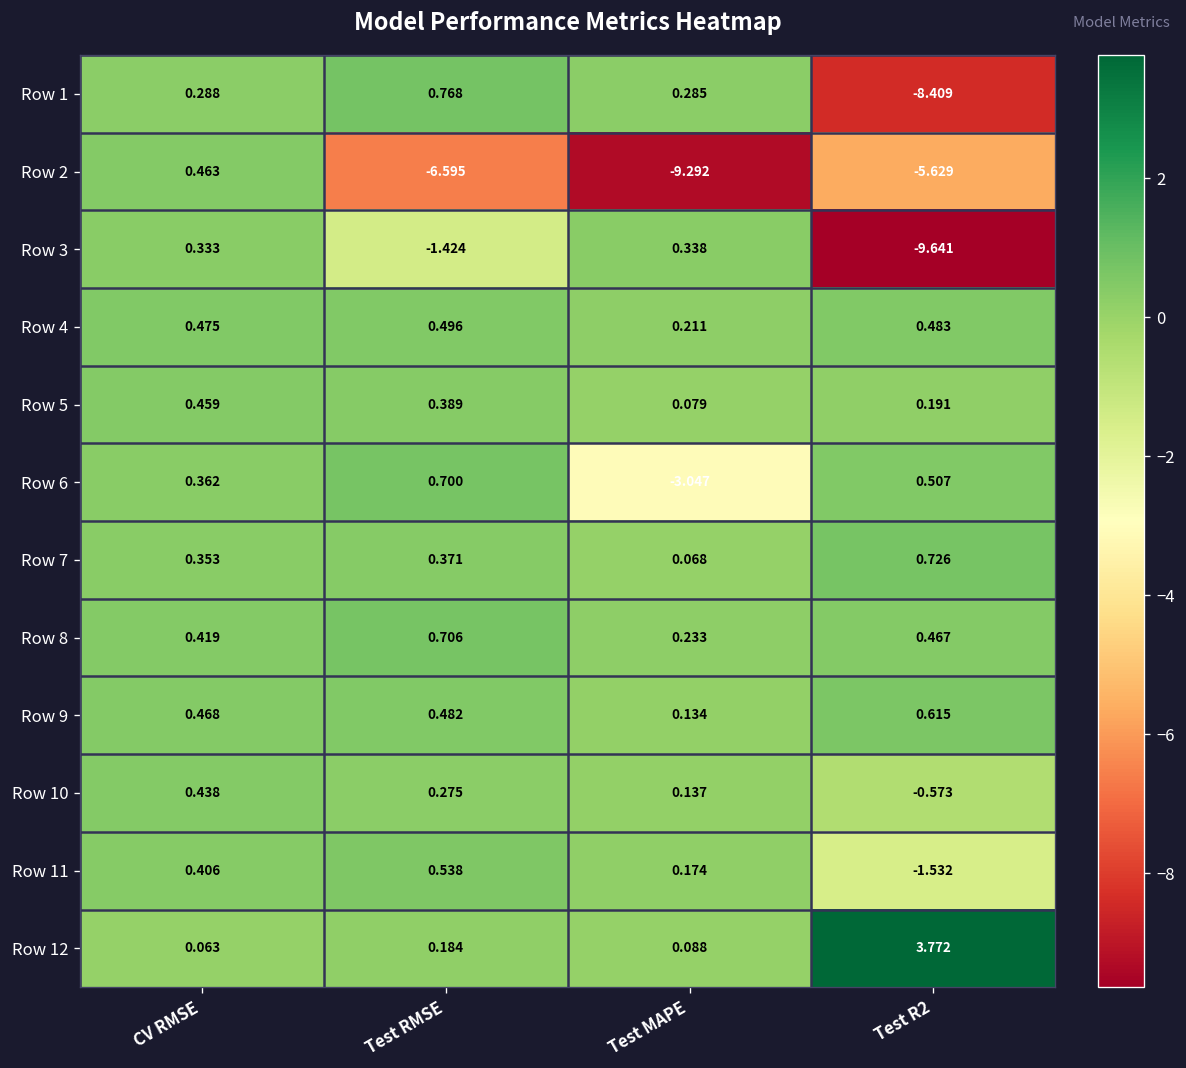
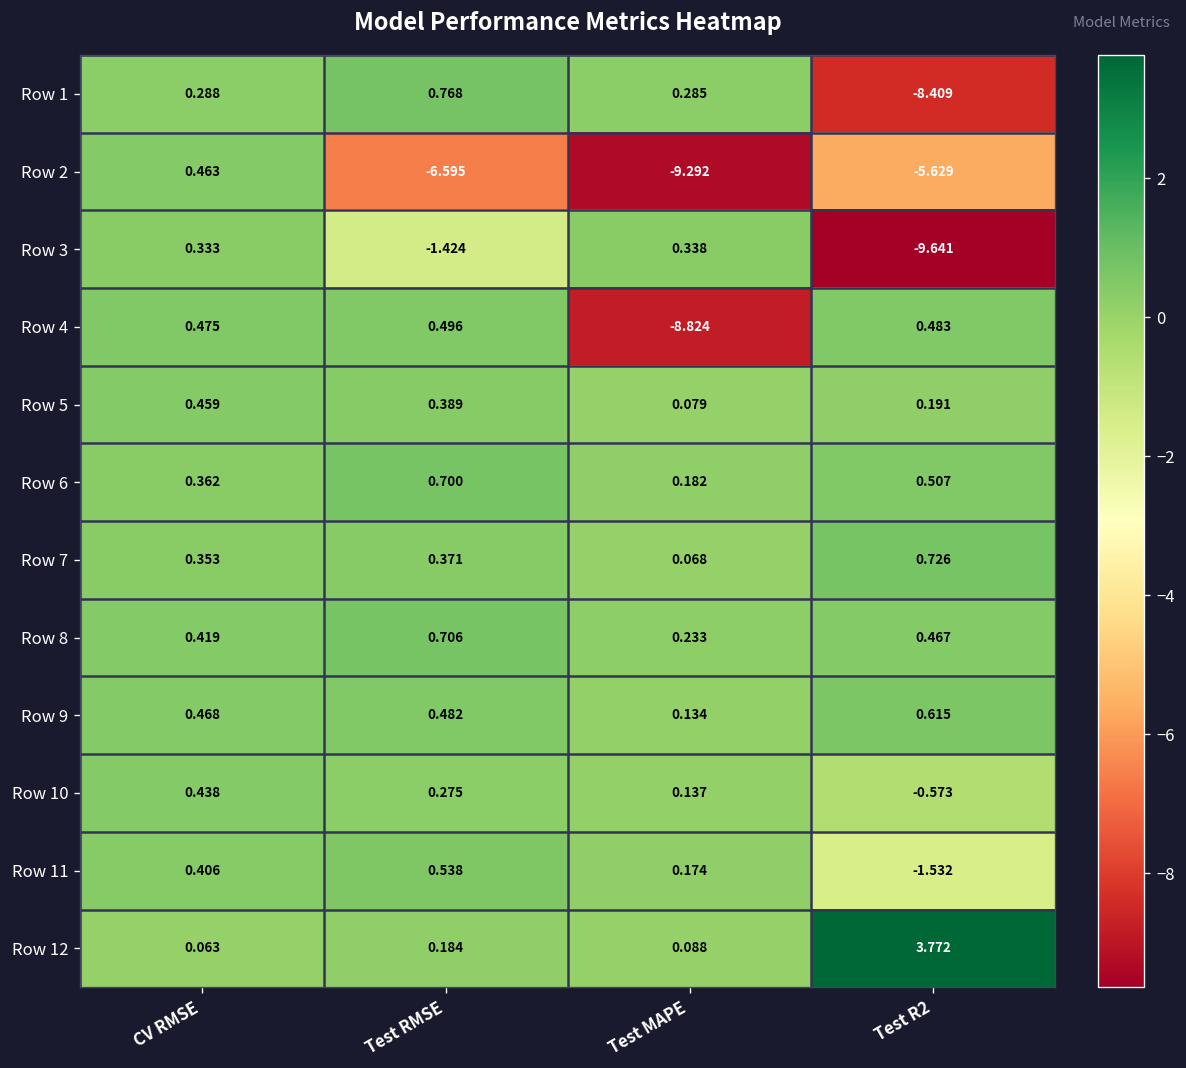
Row 4, Test MAPE: 0.211 -> -8.824
Row 6, Test MAPE: -3.047 -> 0.182
